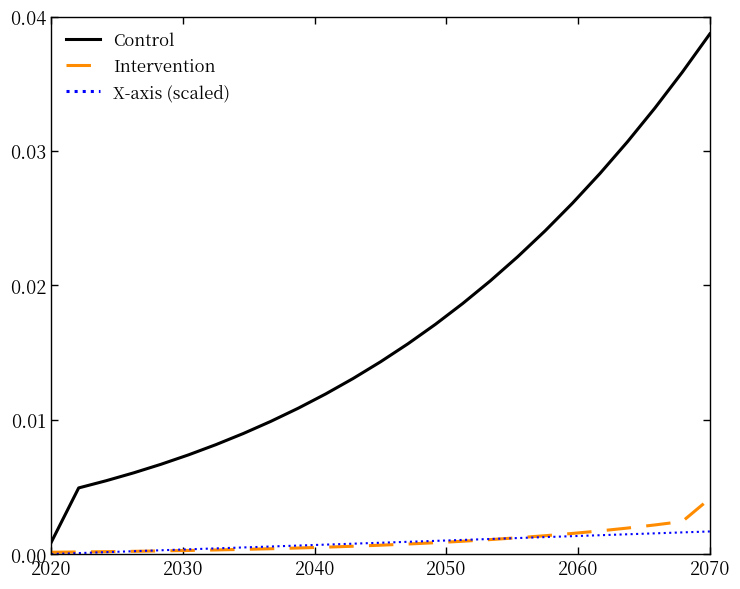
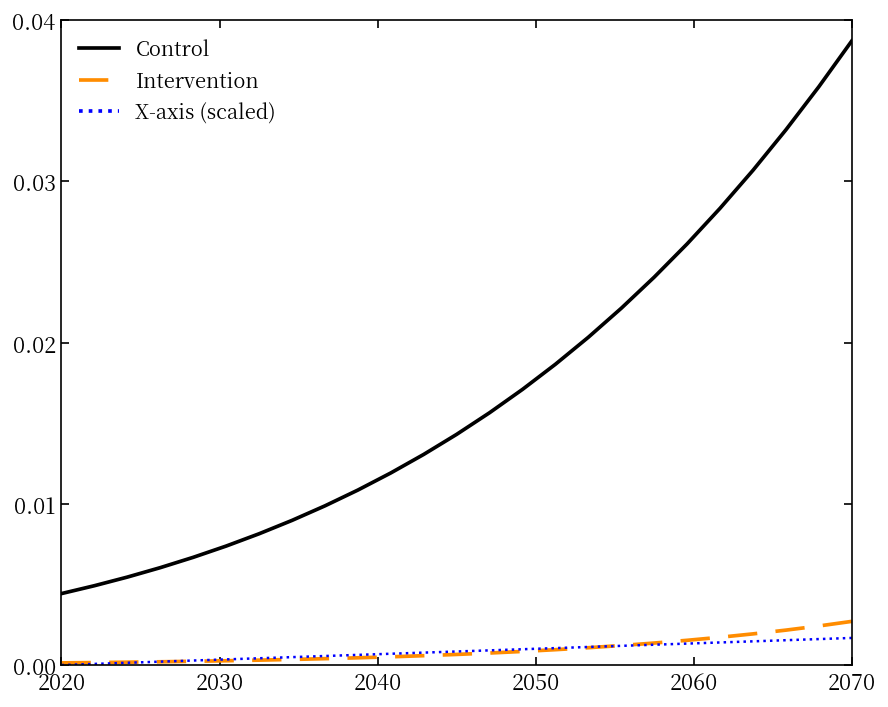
Control, 2020: 0.0009 -> 0.0044
Intervention, 2070: 0.0041 -> 0.0027
